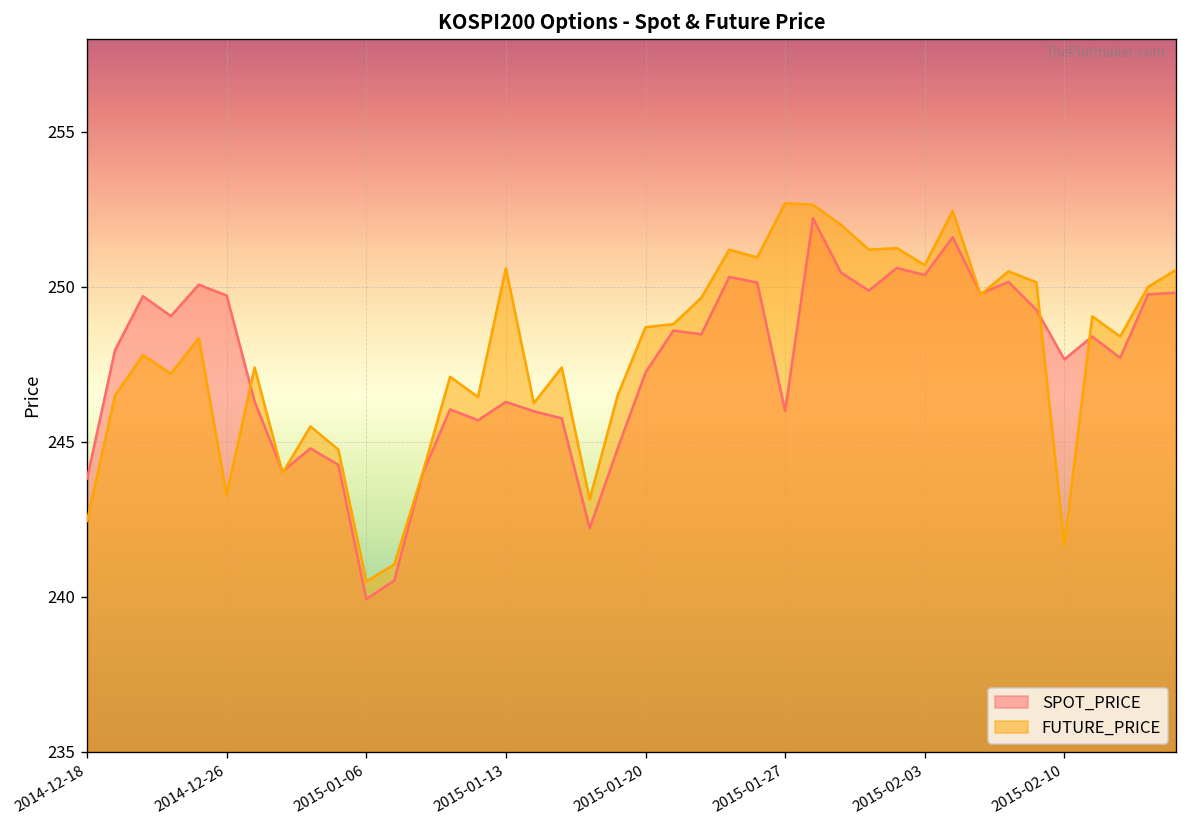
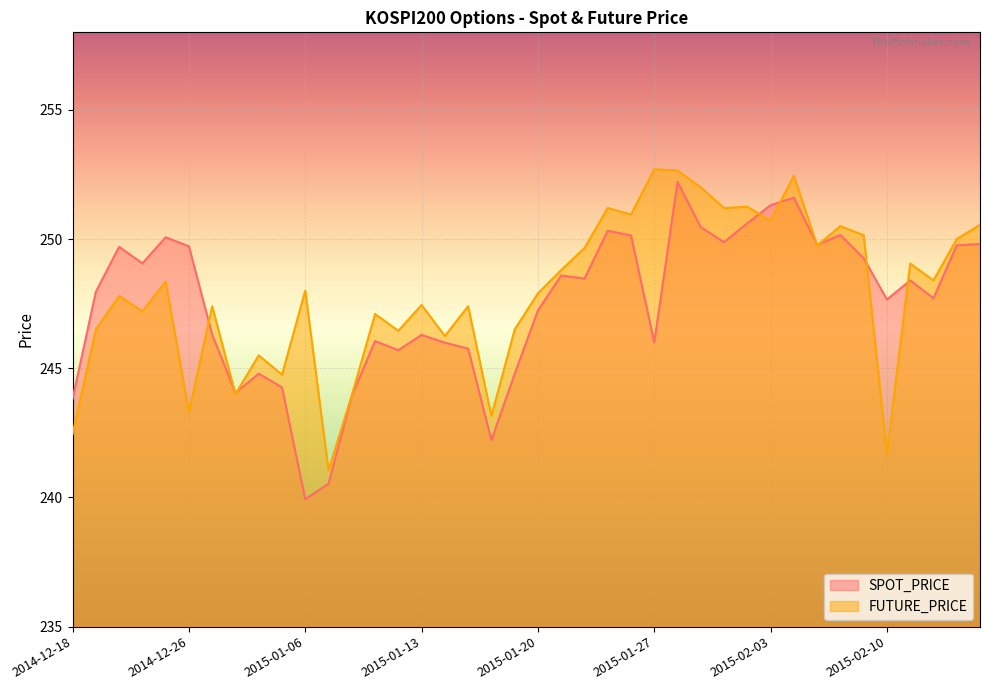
FUTURE_PRICE, 2015-01-06: 240.5 -> 248.0
FUTURE_PRICE, 2015-01-13: 250.6 -> 247.5
FUTURE_PRICE, 2015-01-20: 248.7 -> 247.9
SPOT_PRICE, 2015-02-03: 250.4 -> 251.3
